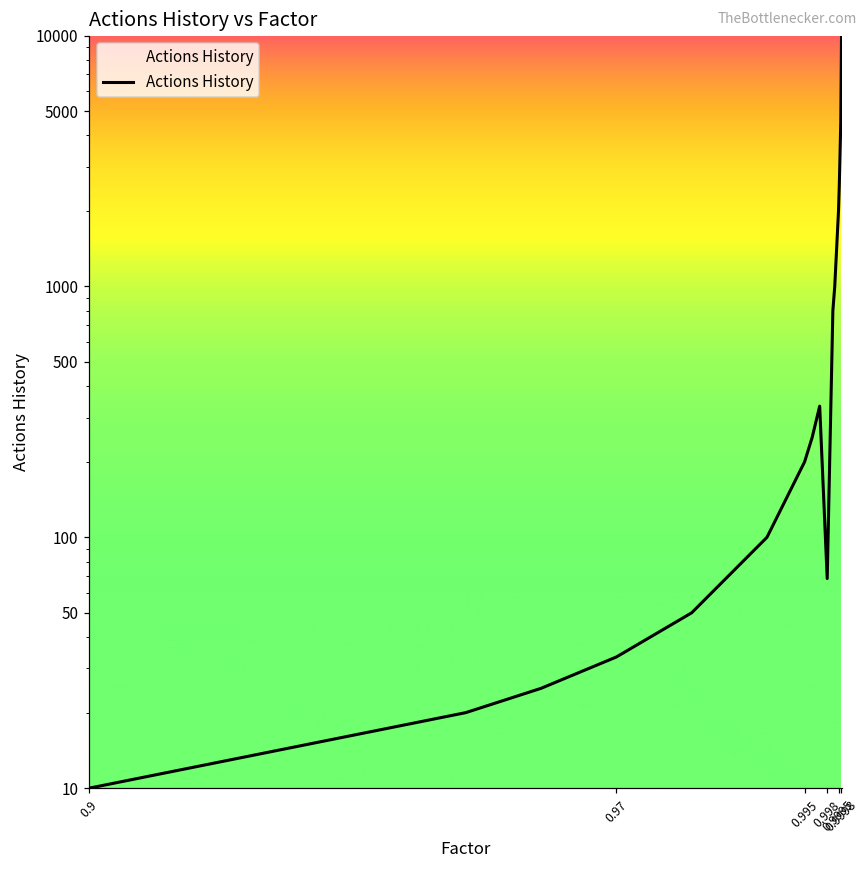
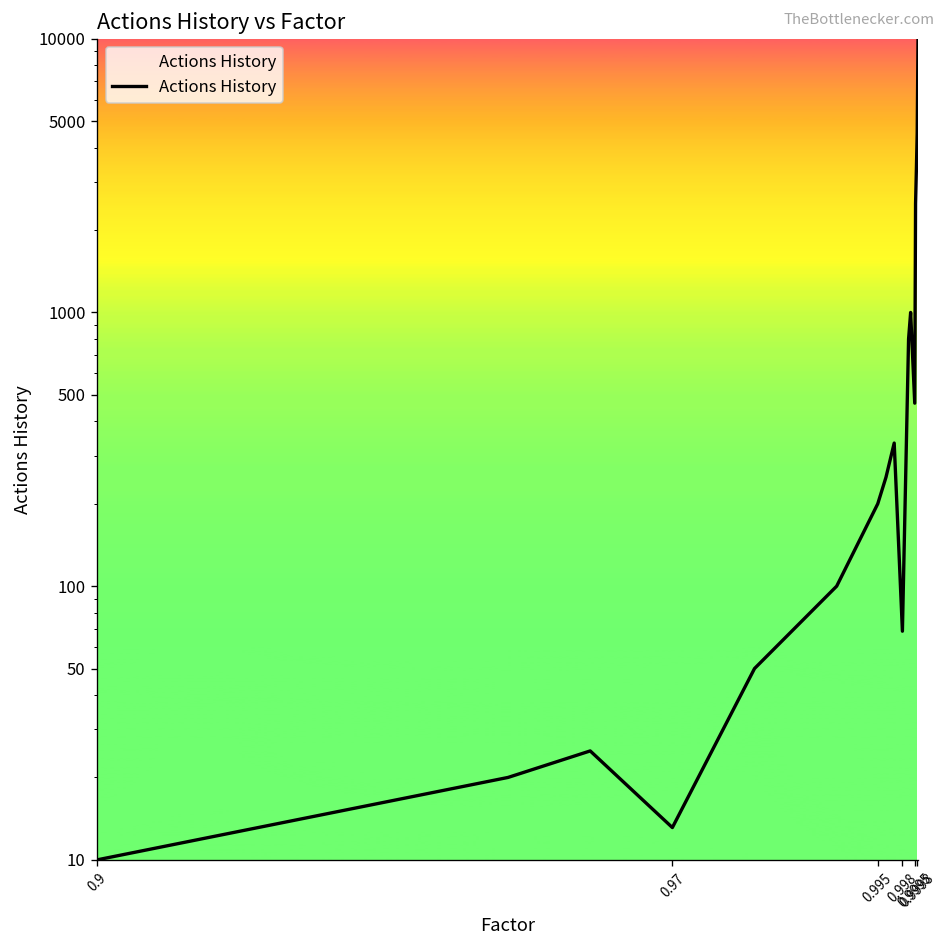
0.97: 33 -> 13
0.9995: 2000 -> 470
